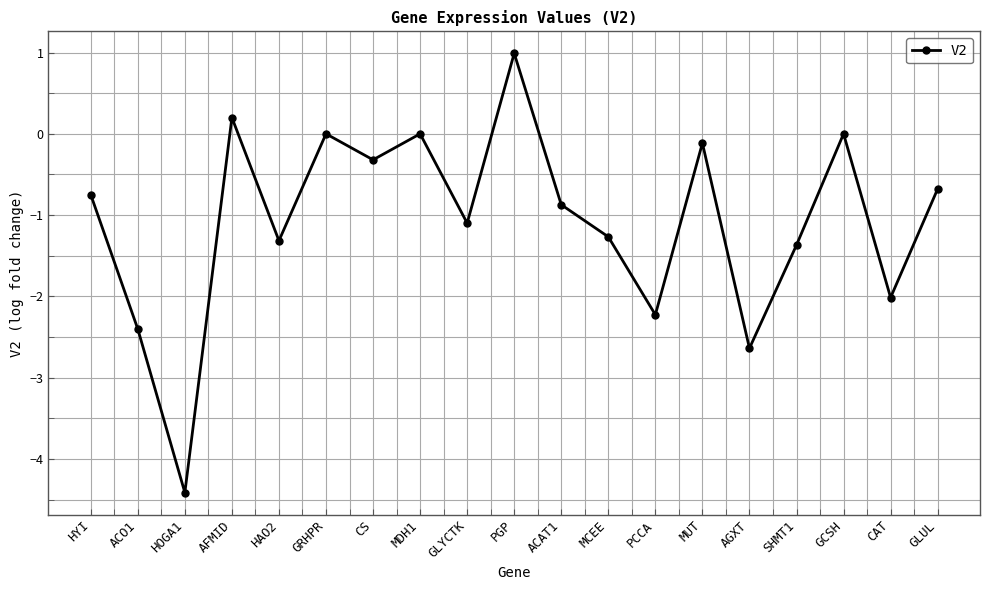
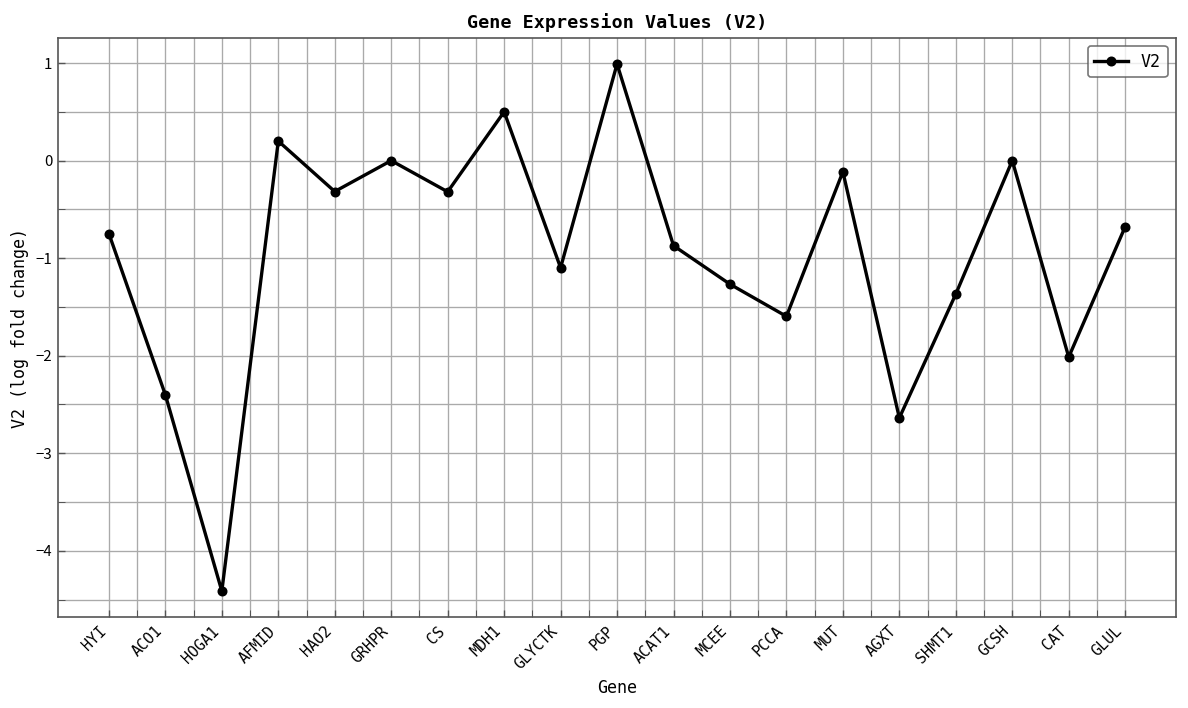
HAO2: -1.3 -> -0.3
MDH1: 0.0 -> 0.5
PCCA: -2.2 -> -1.6
